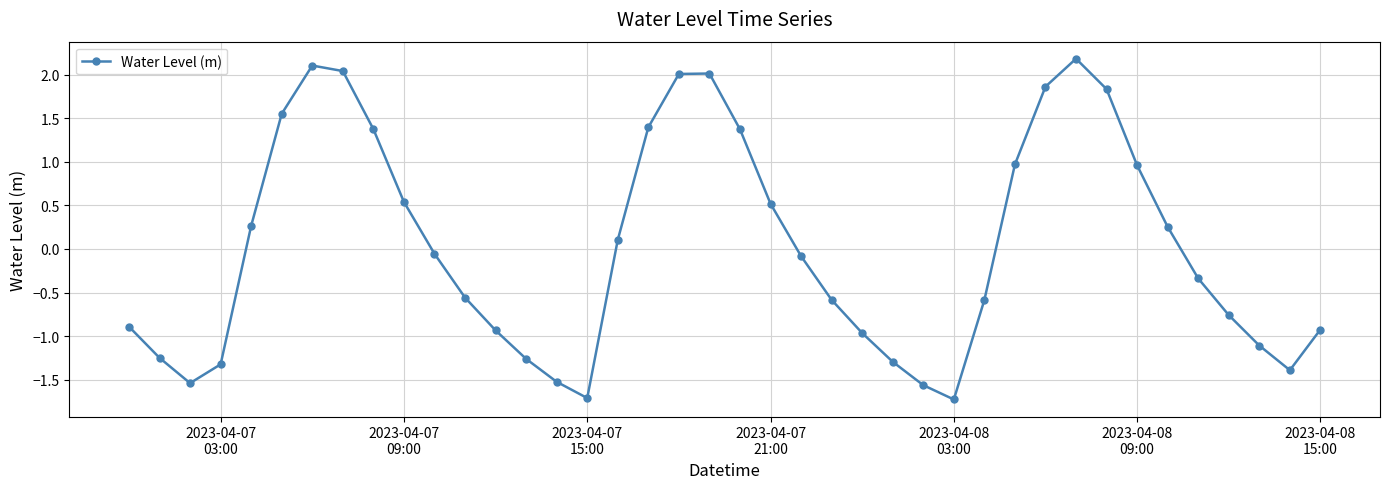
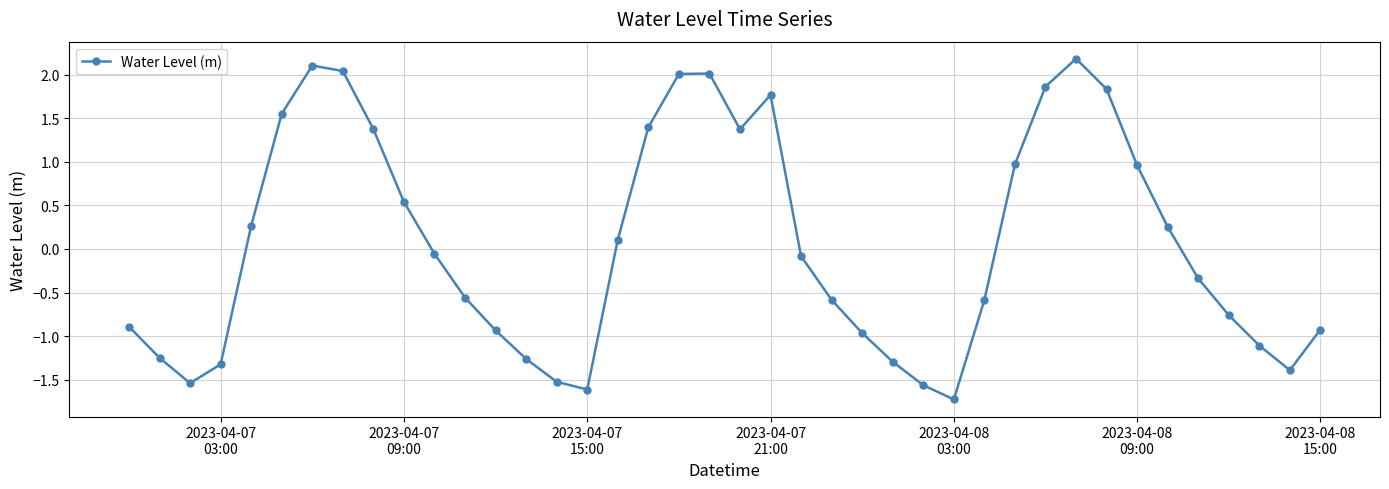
2023-04-07 15:00: -1.7 -> -1.6
2023-04-07 21:00: 0.5 -> 1.8
